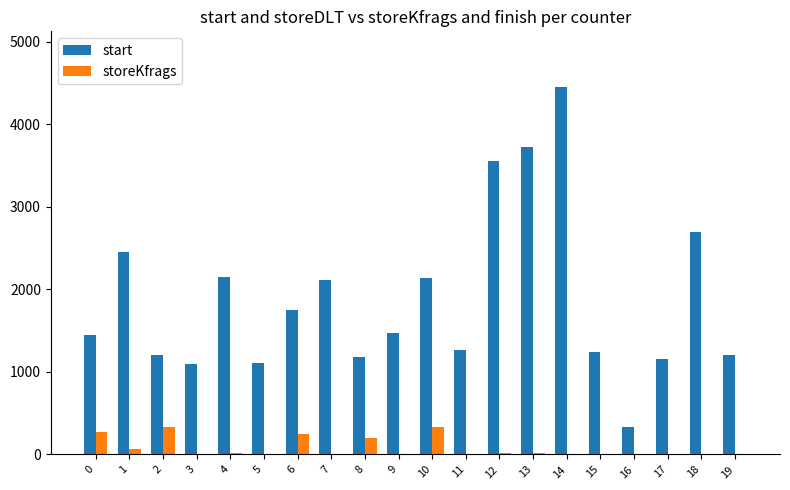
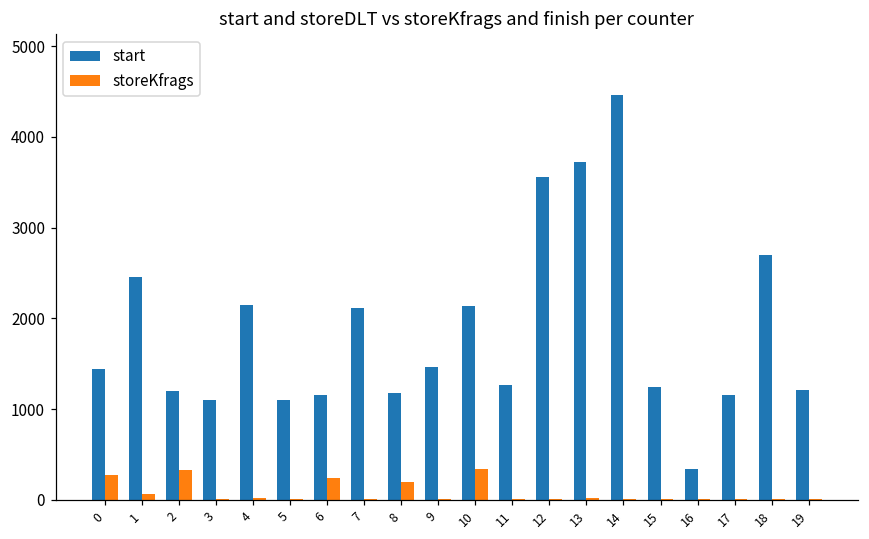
start, 6: 1800 -> 1200
